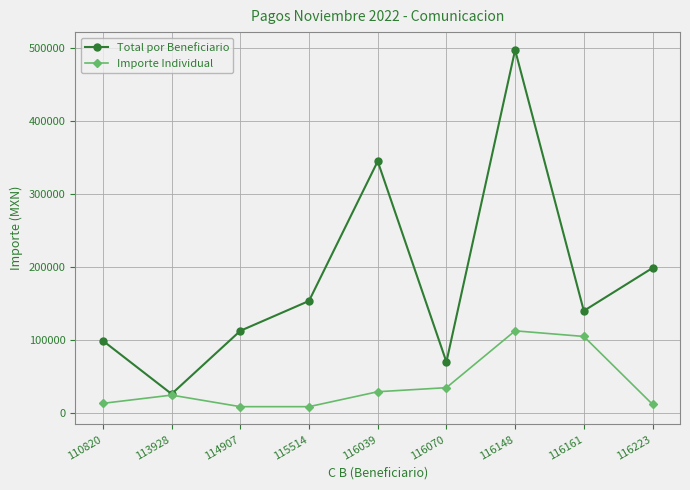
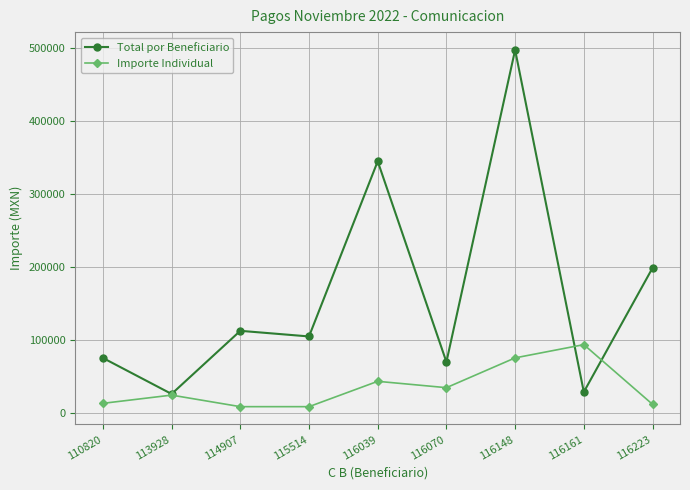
Total por Beneficiario, 110820: 100000 -> 80000
Total por Beneficiario, 115514: 150000 -> 100000
Importe Individual, 116039: 30000 -> 40000
Importe Individual, 116148: 110000 -> 80000
Total por Beneficiario, 116161: 140000 -> 30000
Importe Individual, 116161: 100000 -> 90000
